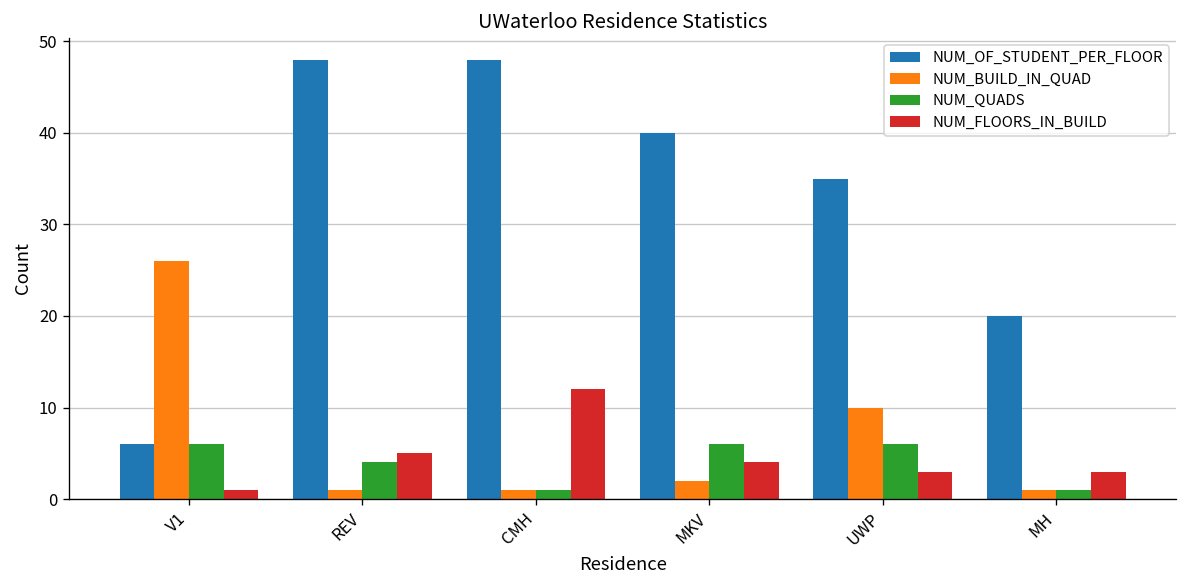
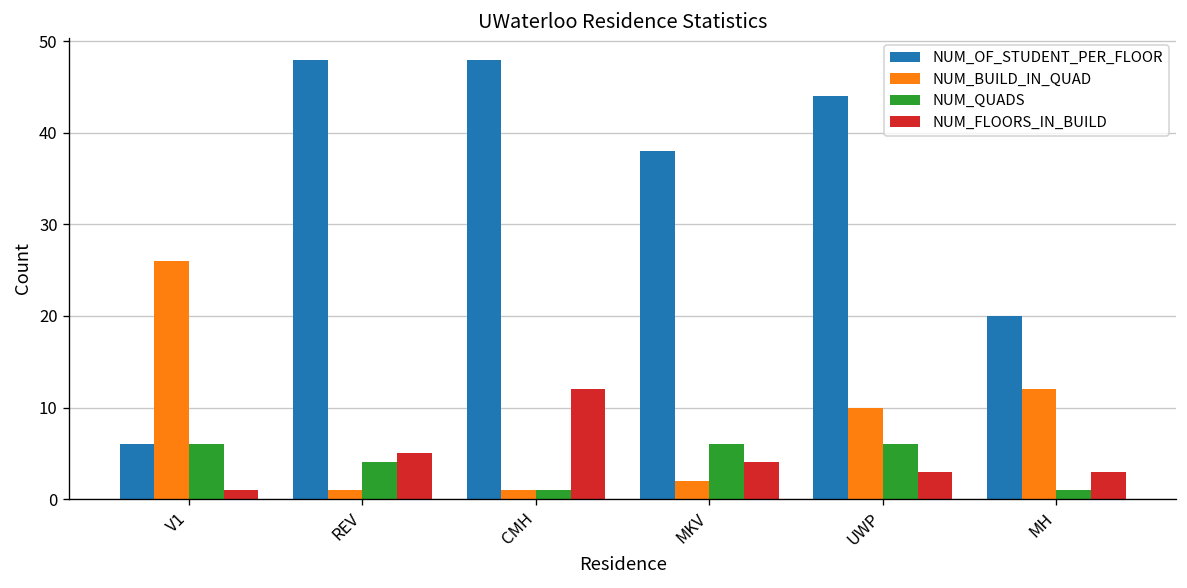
NUM_OF_STUDENT_PER_FLOOR, MKV: 40 -> 38
NUM_OF_STUDENT_PER_FLOOR, UWP: 35 -> 44
NUM_BUILD_IN_QUAD, MH: 1 -> 12
